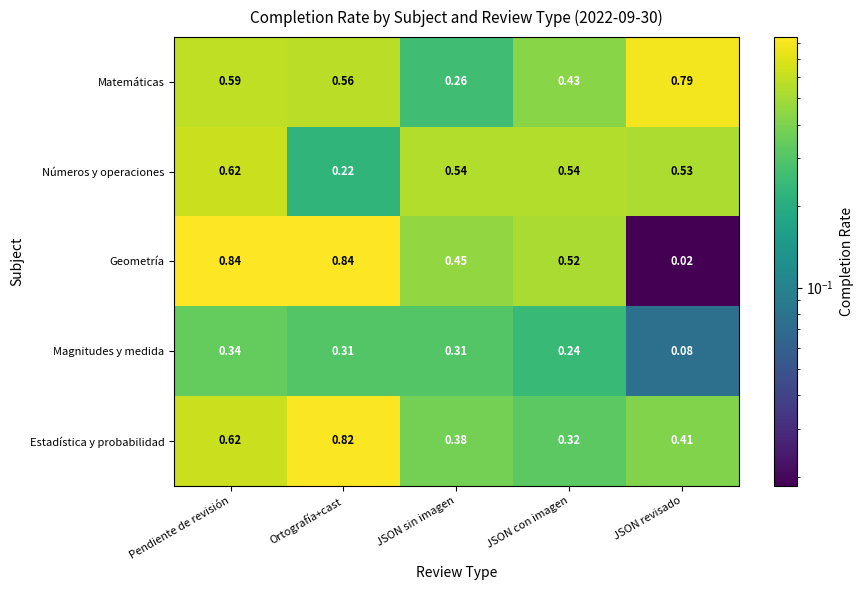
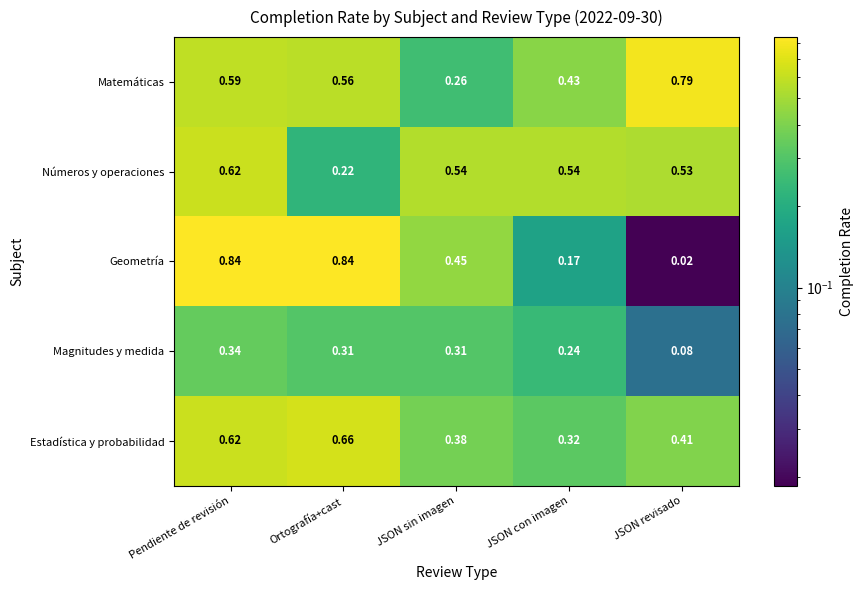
Geometría, JSON con imagen: 0.52 -> 0.17
Estadística y probabilidad, Ortografía+cast: 0.82 -> 0.66
